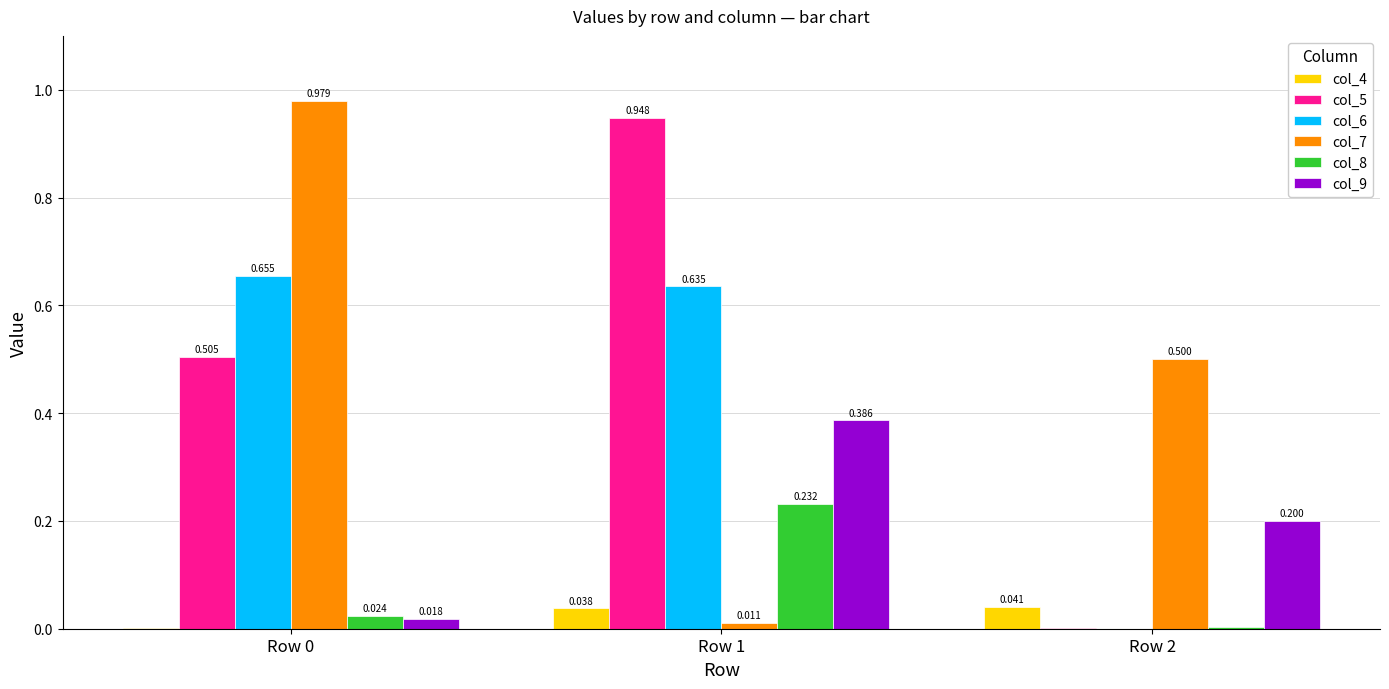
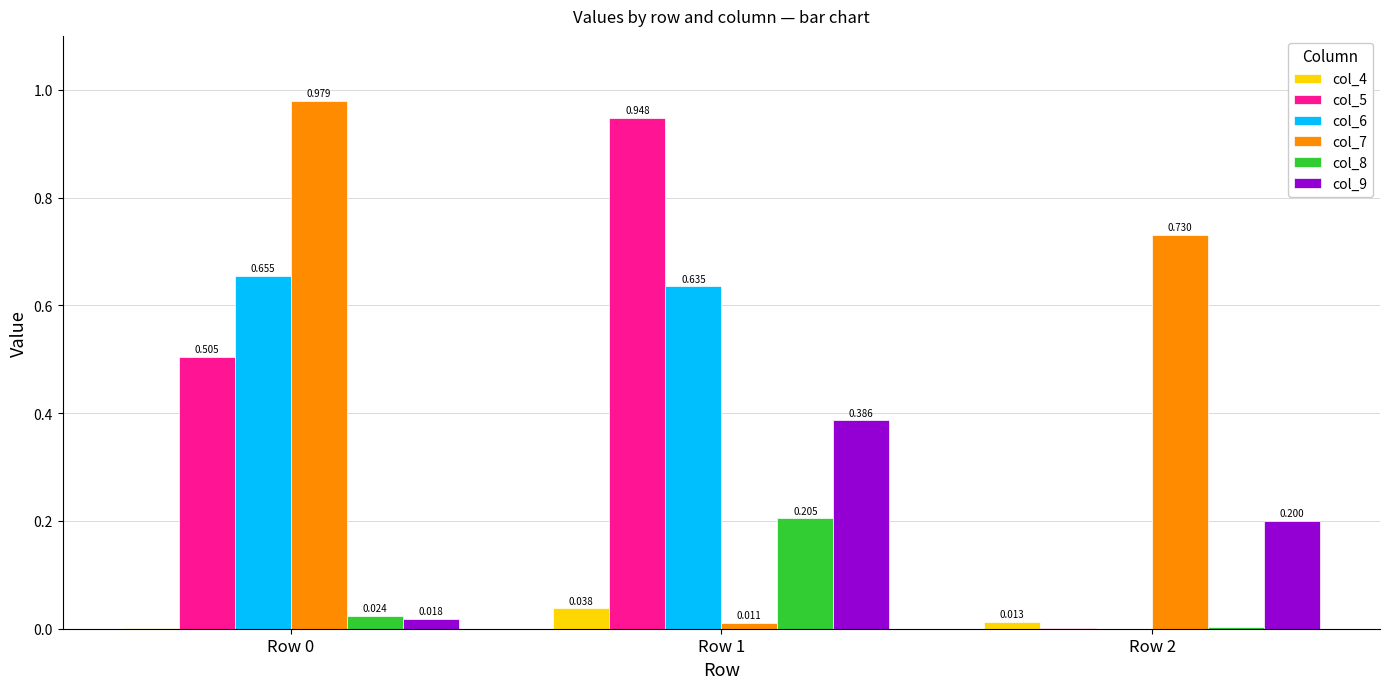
col_8, Row 1: 0.232 -> 0.205
col_4, Row 2: 0.041 -> 0.013
col_7, Row 2: 0.500 -> 0.730
